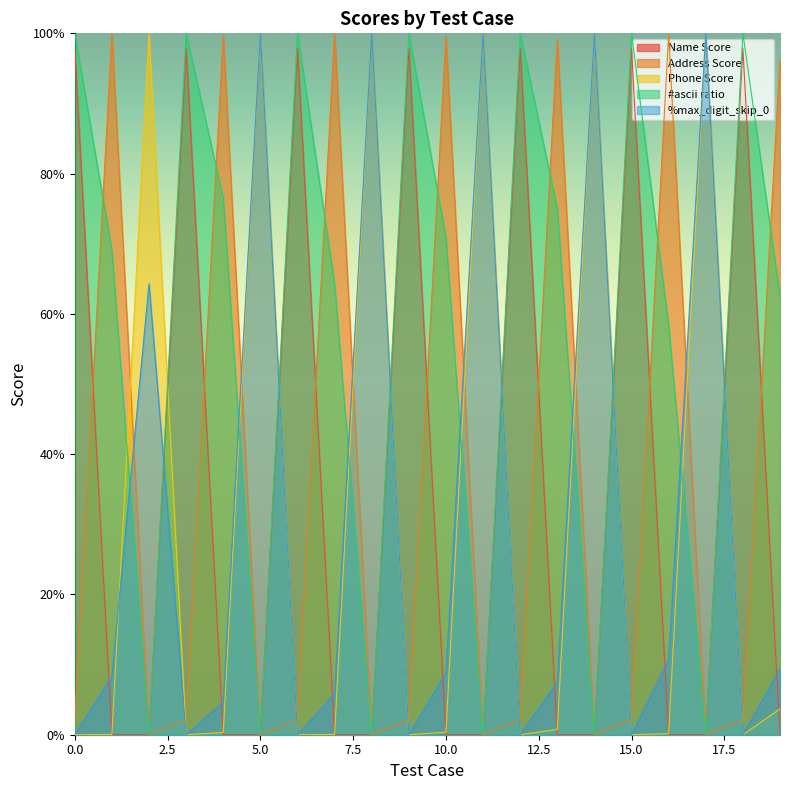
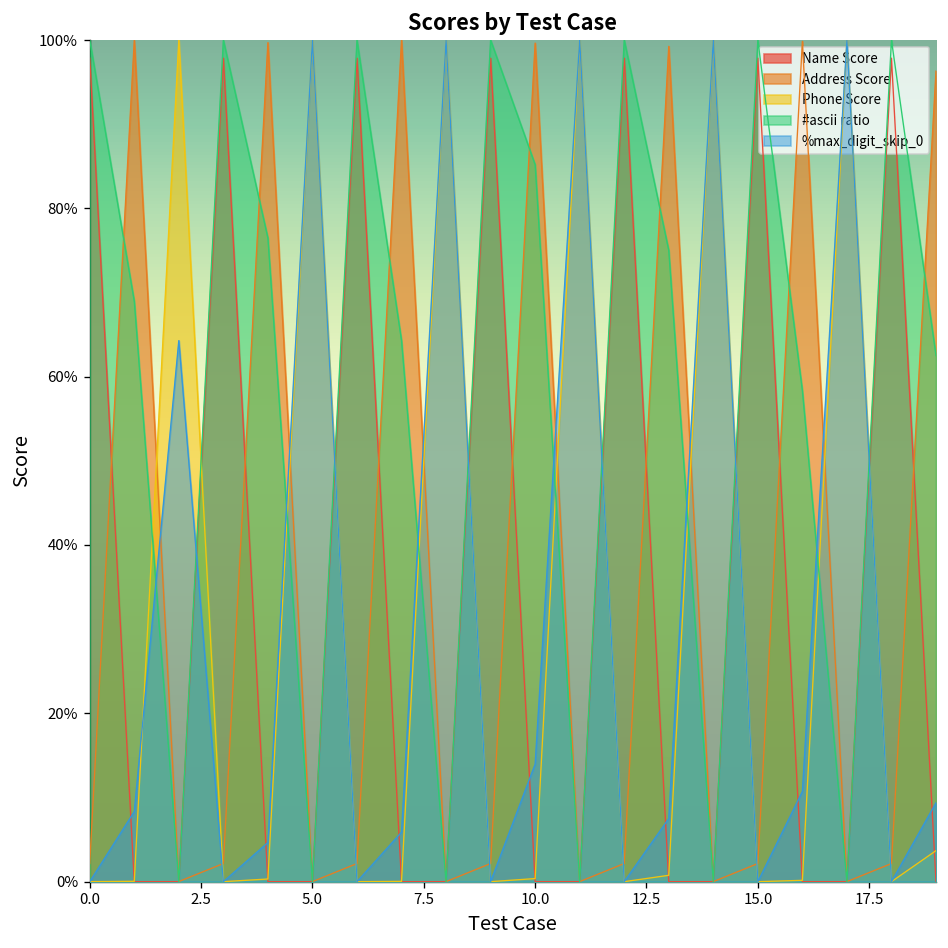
#ascii ratio, 10.0: 71% -> 85%
%max_digit_skip_0, 10.0: 9% -> 14%
